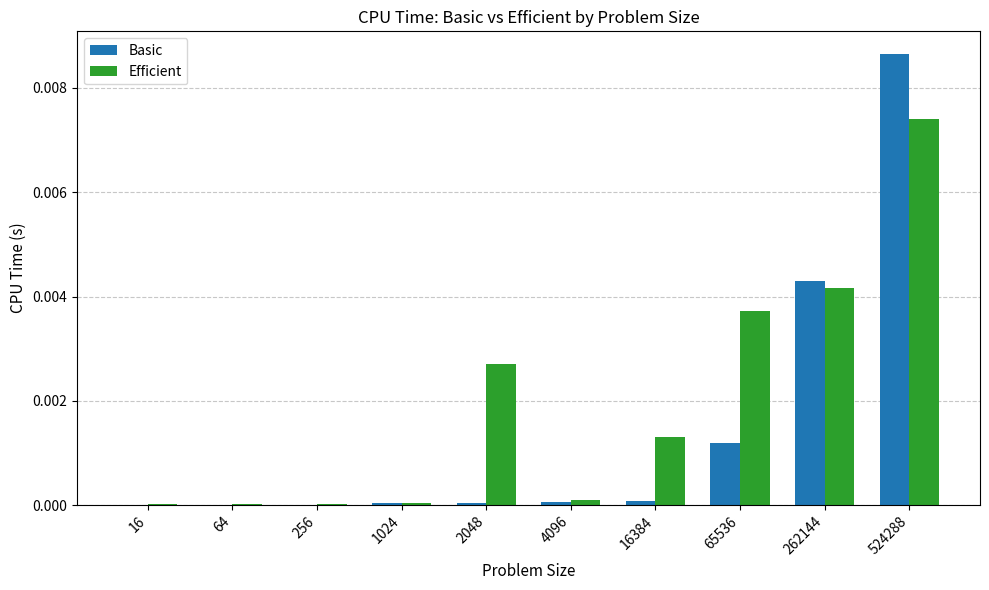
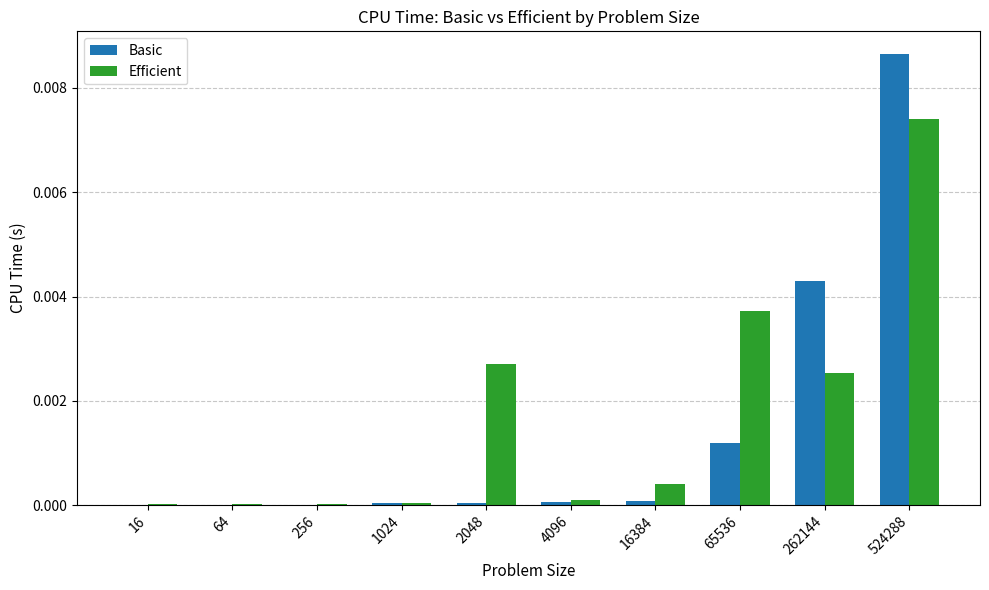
Efficient, 16384: 0.0013 -> 0.0004
Efficient, 262144: 0.0042 -> 0.0025
